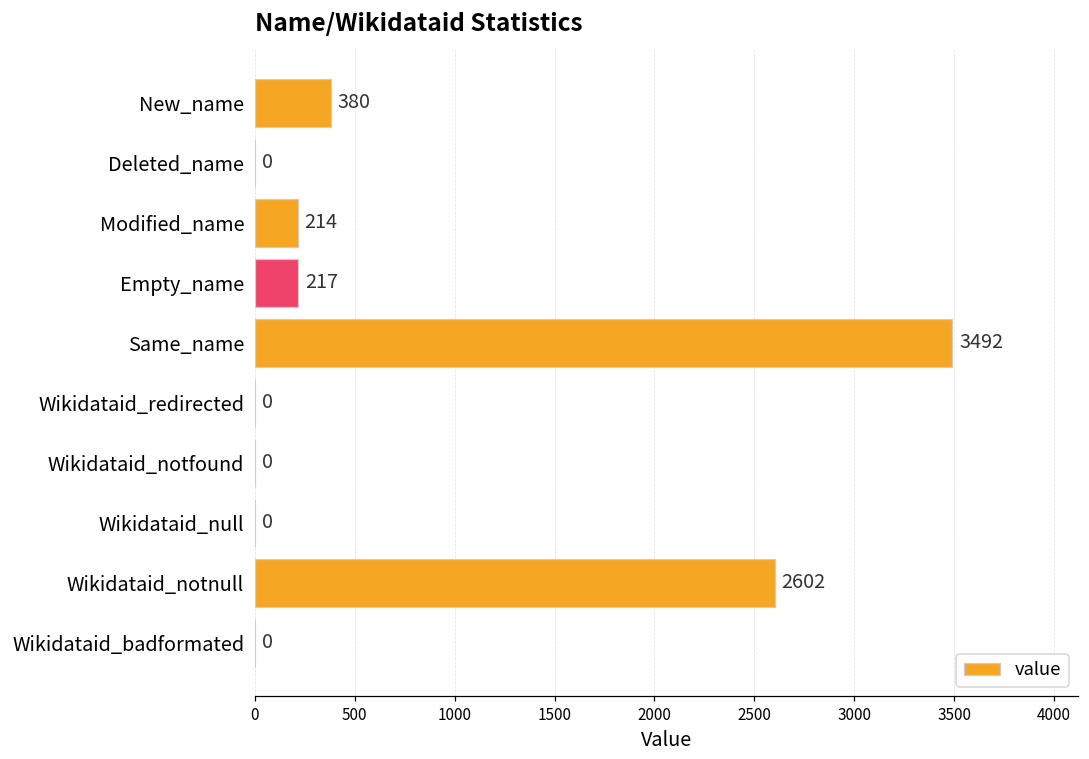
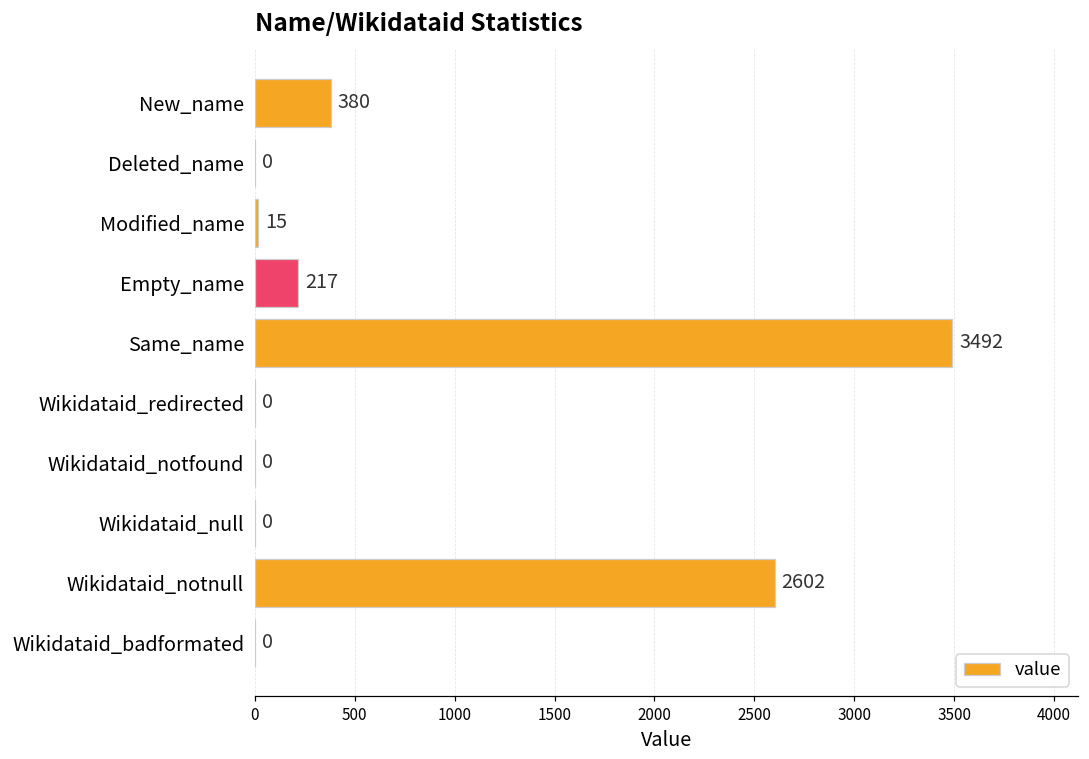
Modified_name: 214 -> 15
